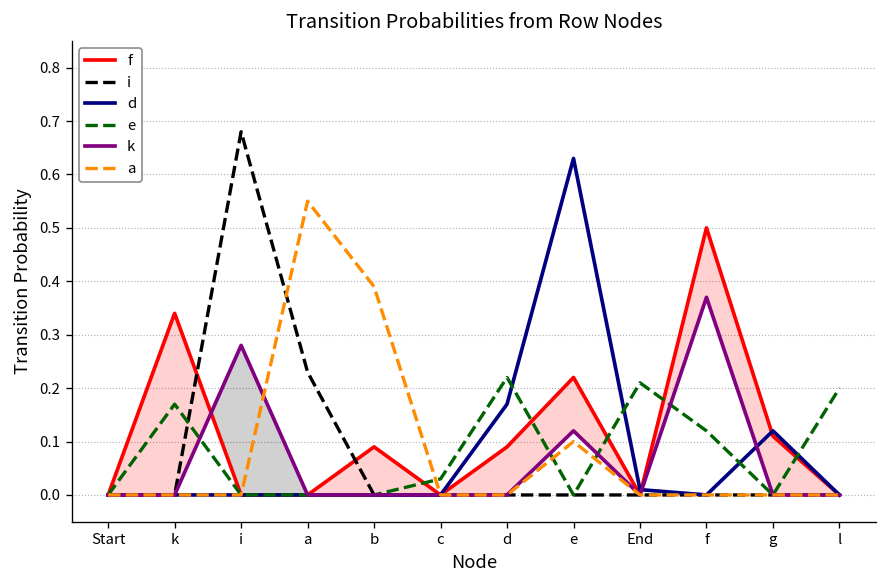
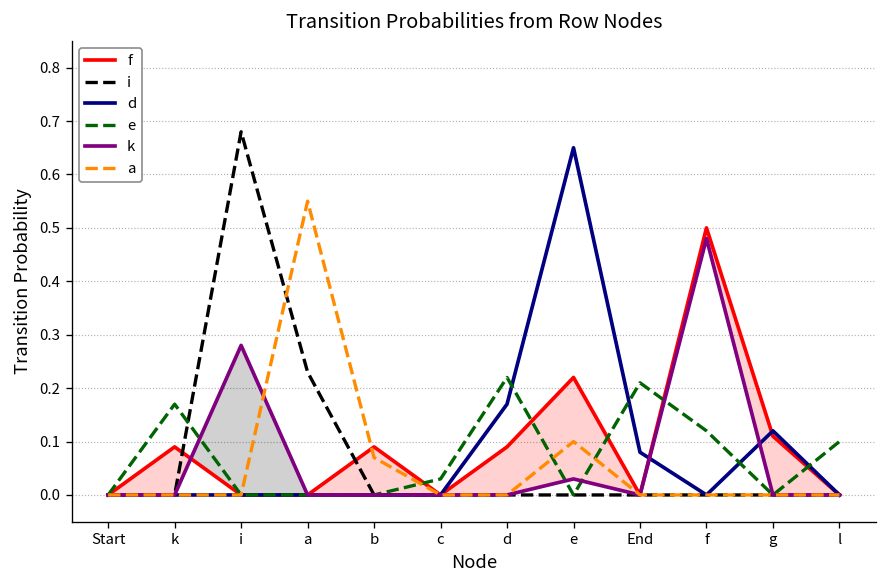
f, k: 0.34 -> 0.09
a, b: 0.39 -> 0.07
d, e: 0.63 -> 0.65
k, e: 0.12 -> 0.03
d, End: 0.01 -> 0.08
k, f: 0.37 -> 0.48
e, l: 0.2 -> 0.1
